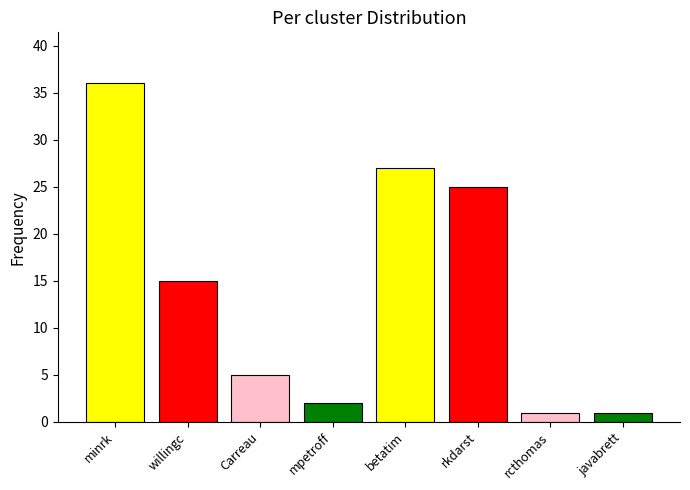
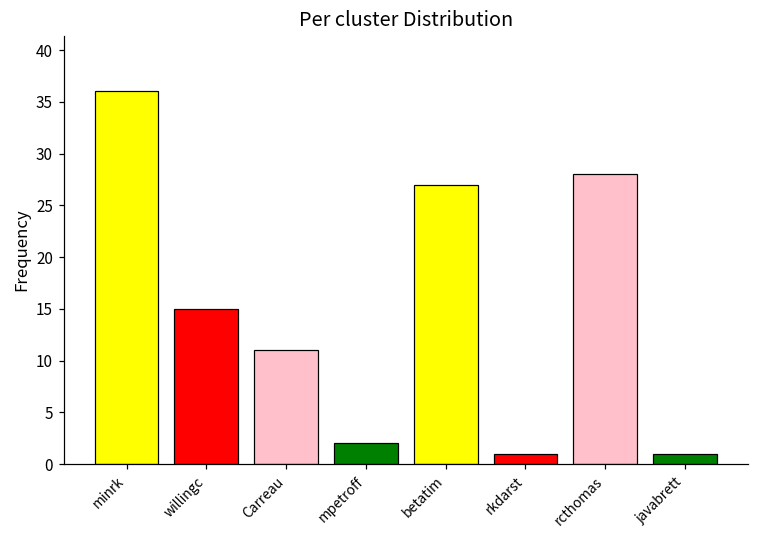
Carreau: 5 -> 11
rkdarst: 25 -> 1
rcthomas: 1 -> 28
